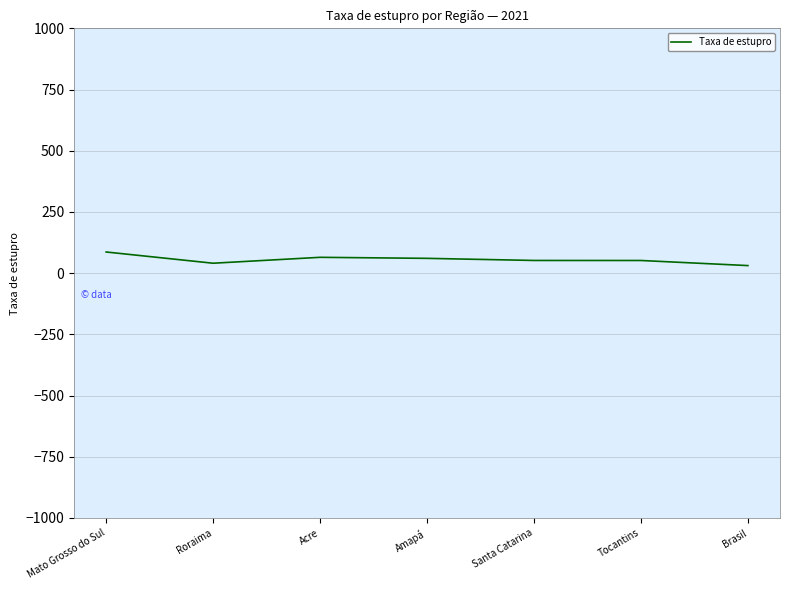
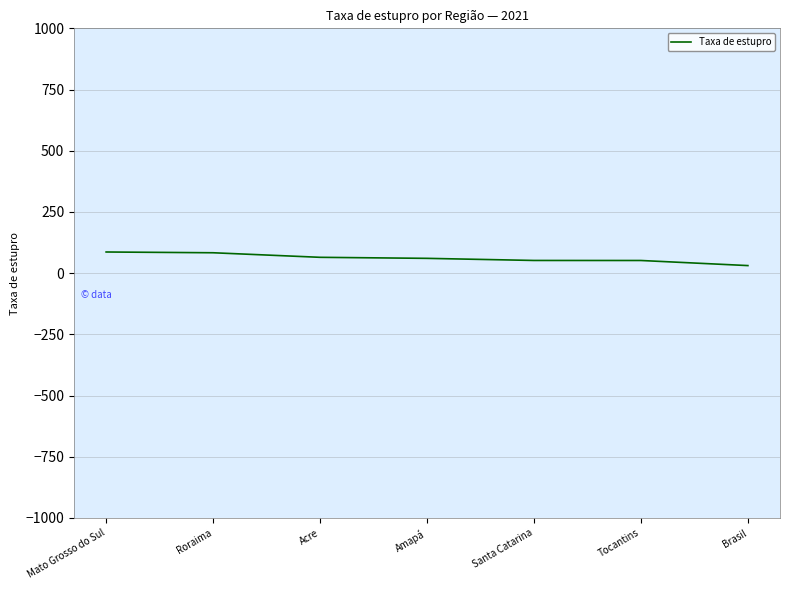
Roraima: 40 -> 80
